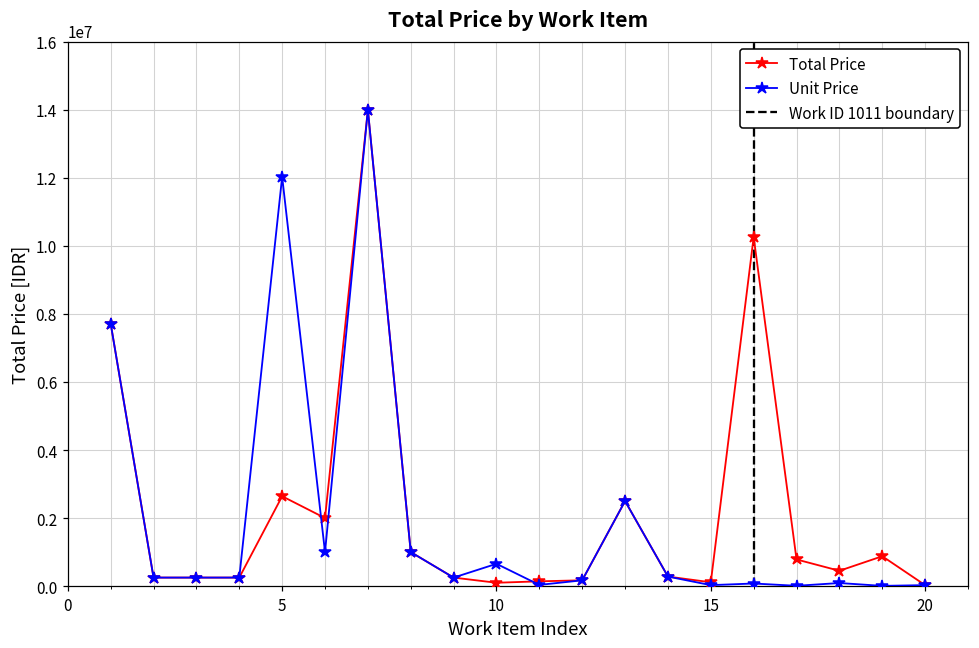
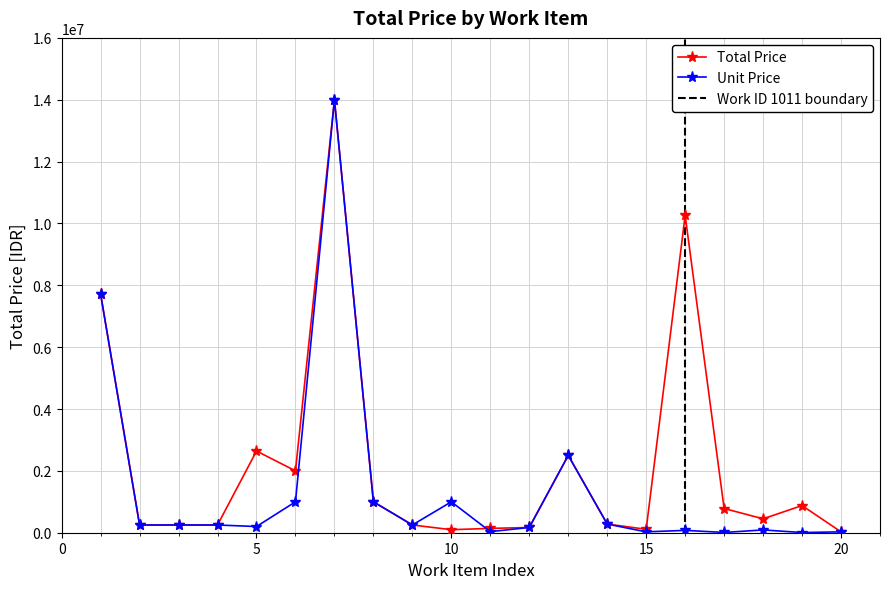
Unit Price, 5: 12000000 -> 200000
Unit Price, 10: 700000 -> 1000000
